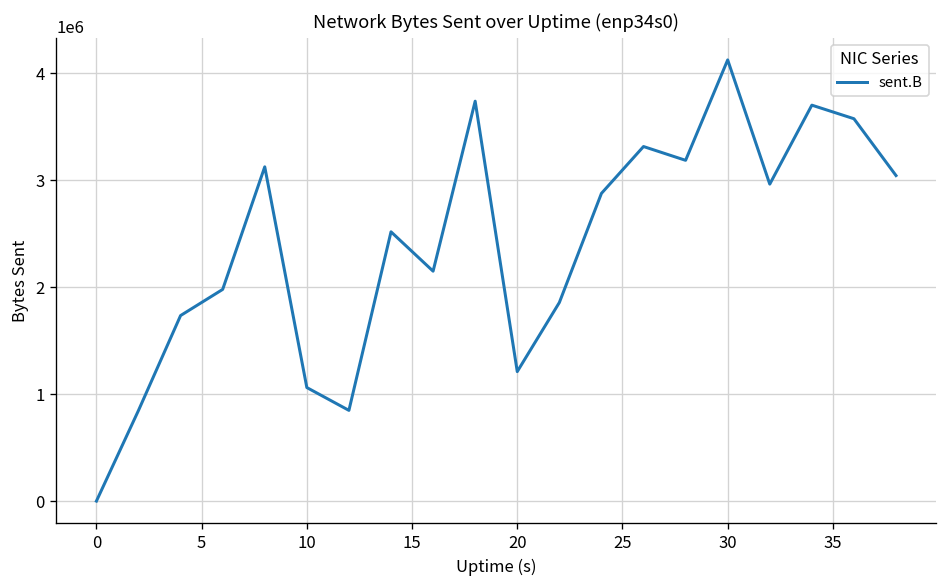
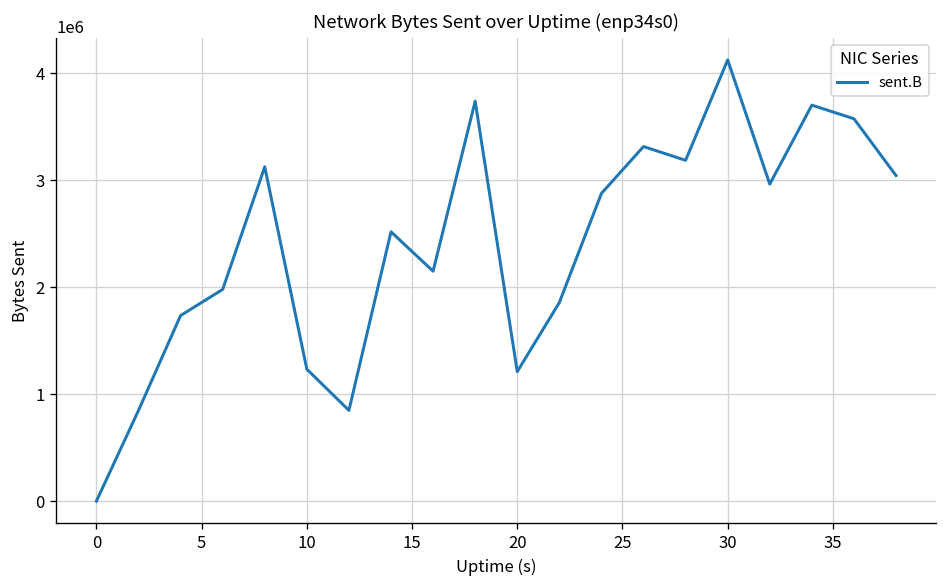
10: 1100000 -> 1200000
